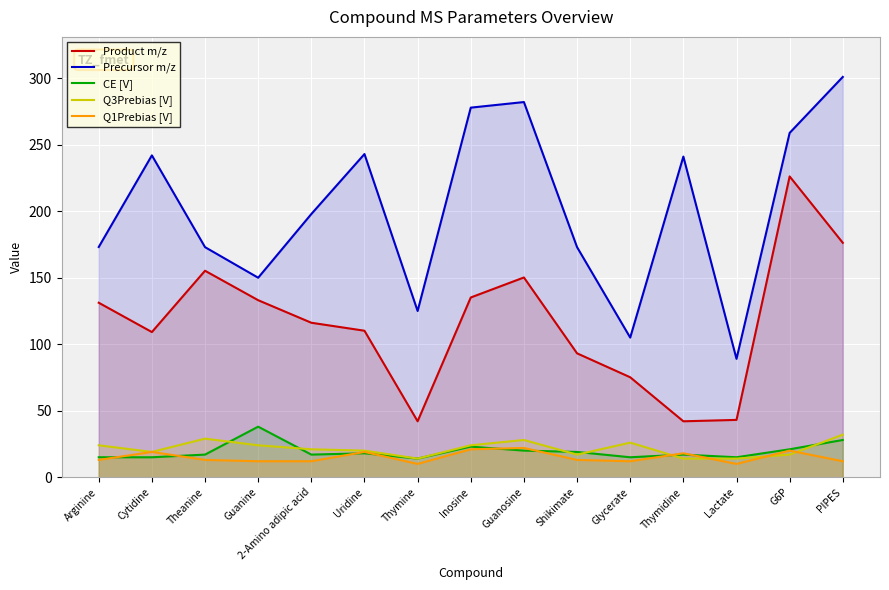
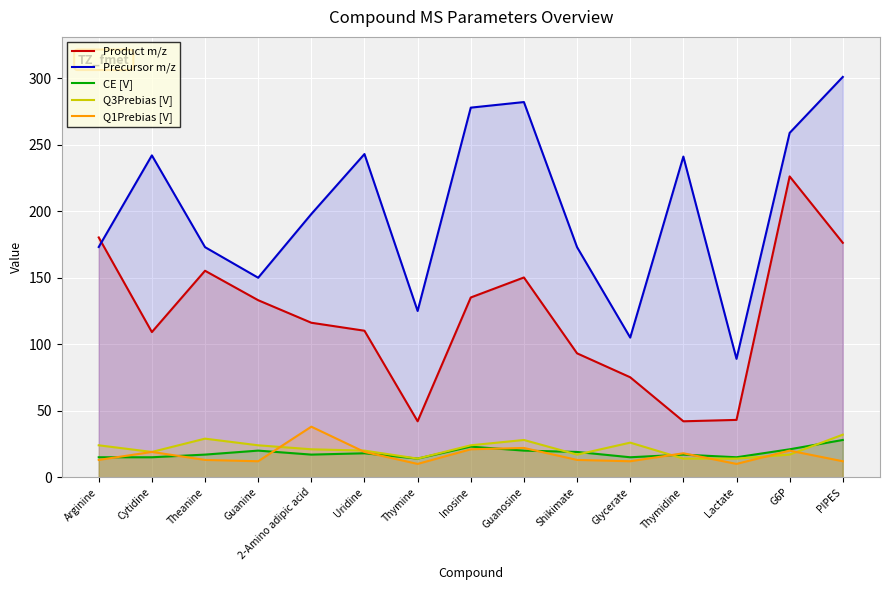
Product m/z, Arginine: 131 -> 180
CE [V], Guanine: 38 -> 20
Q1Prebias [V], 2-Amino adipic acid: 12 -> 38
